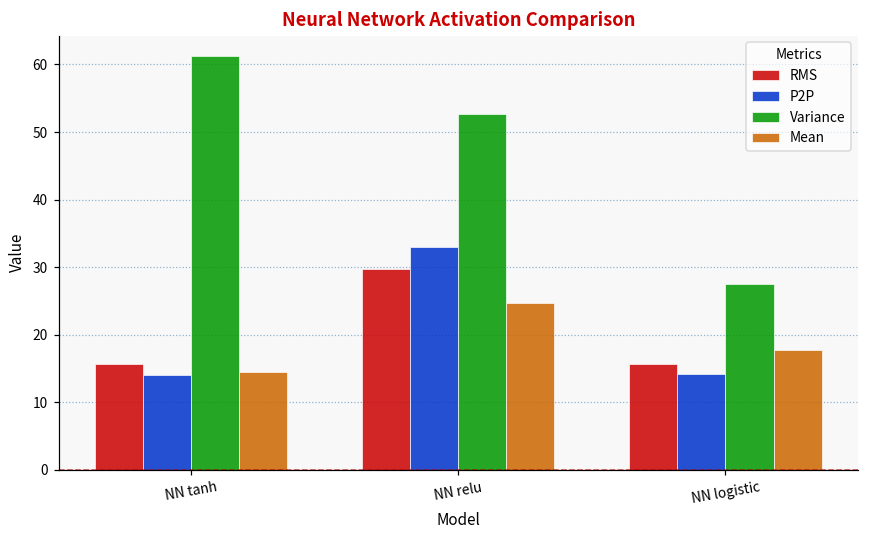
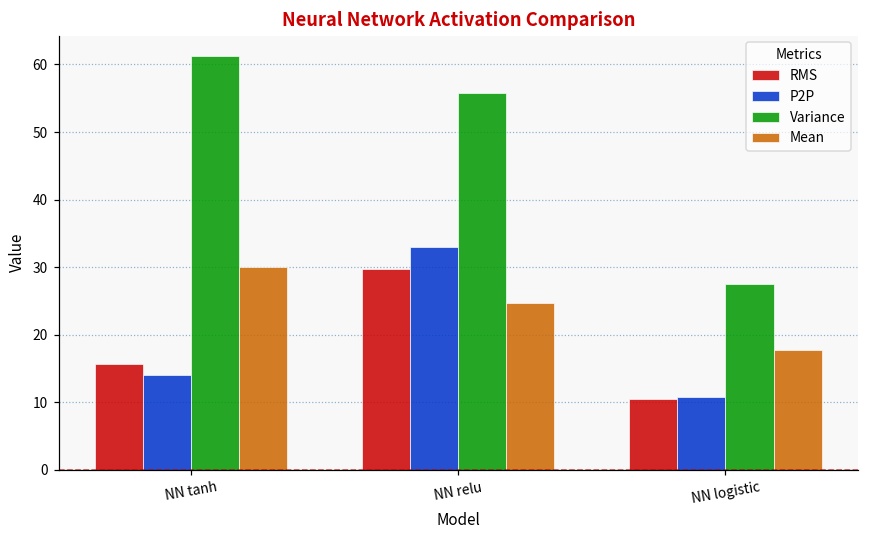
Mean, NN tanh: 15 -> 30
Variance, NN relu: 53 -> 56
RMS, NN logistic: 16 -> 10
P2P, NN logistic: 14 -> 11
